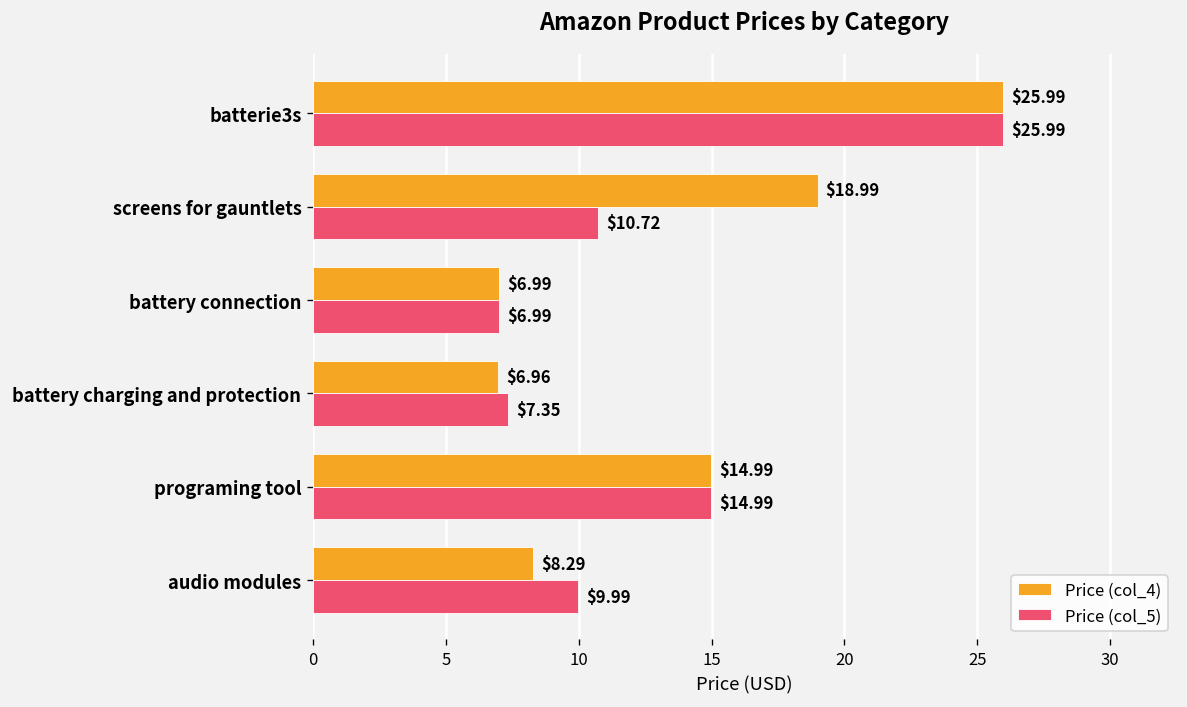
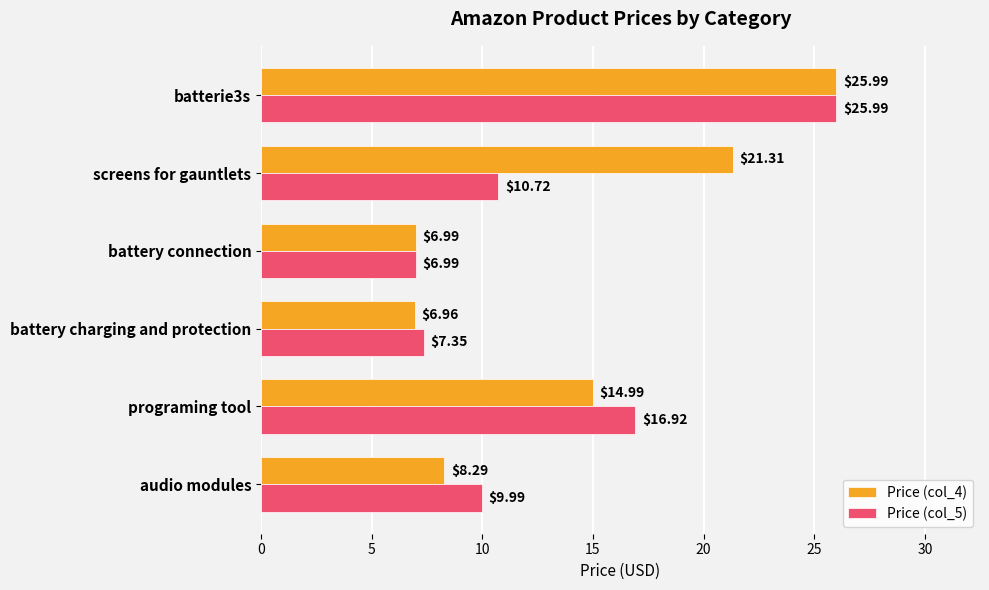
Price (col_4), screens for gauntlets: $18.99 -> $21.31
Price (col_5), programing tool: $14.99 -> $16.92
